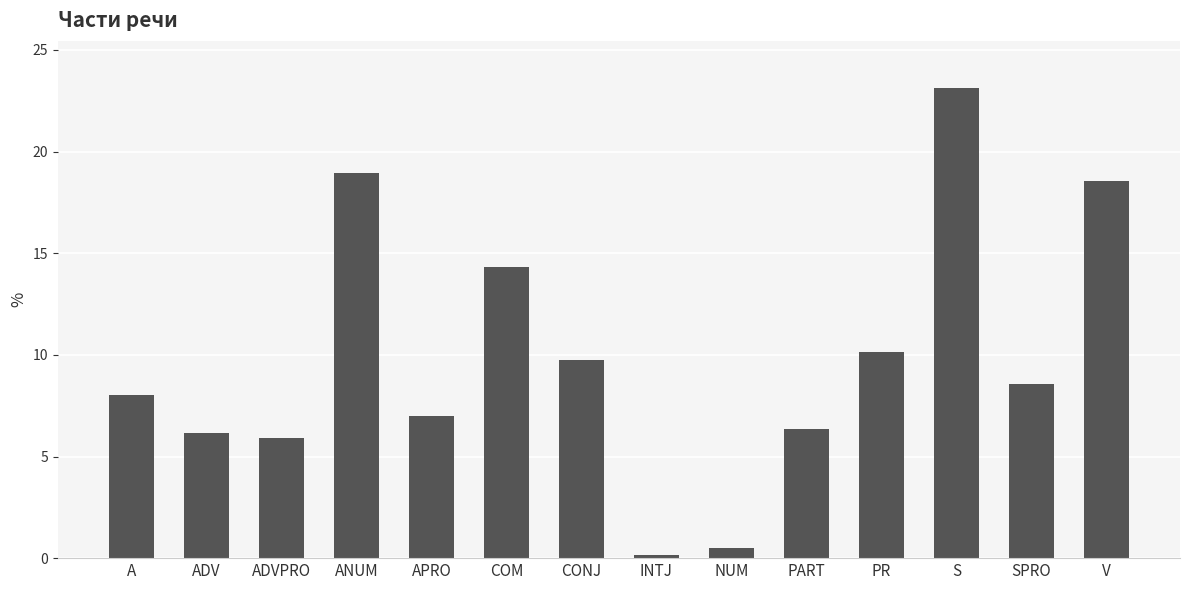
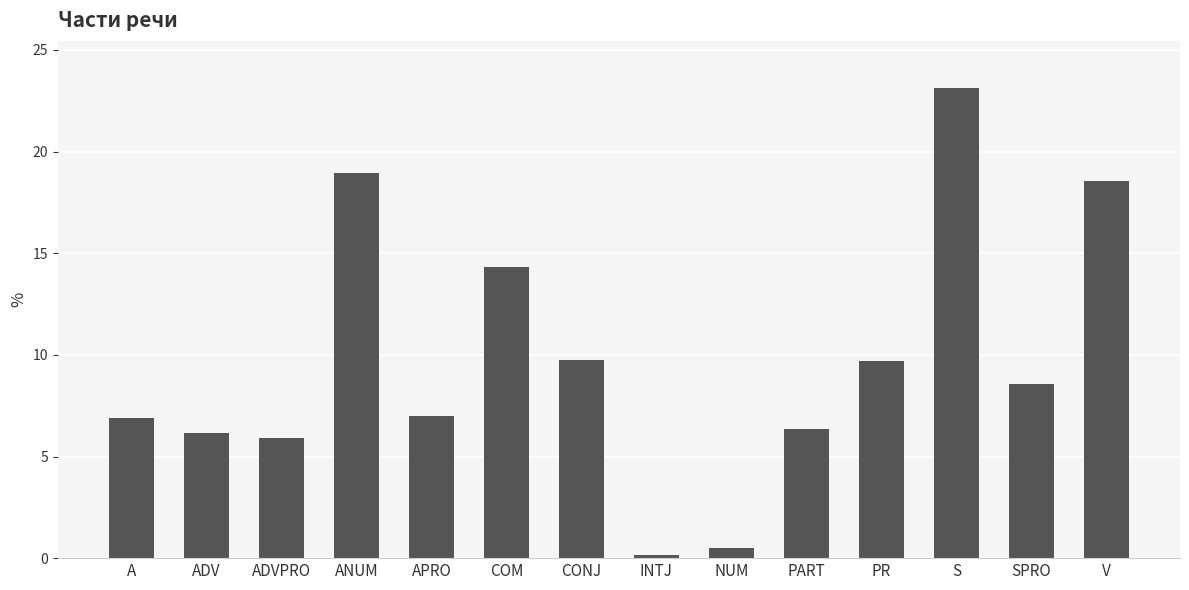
A: 8.0 -> 6.9
PR: 10.1 -> 9.7
